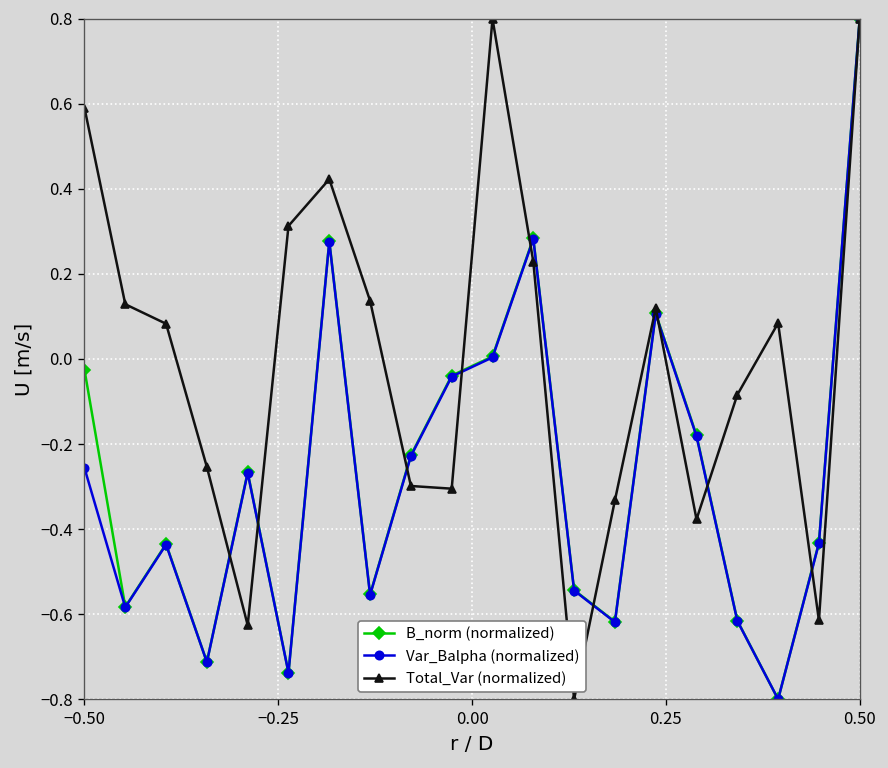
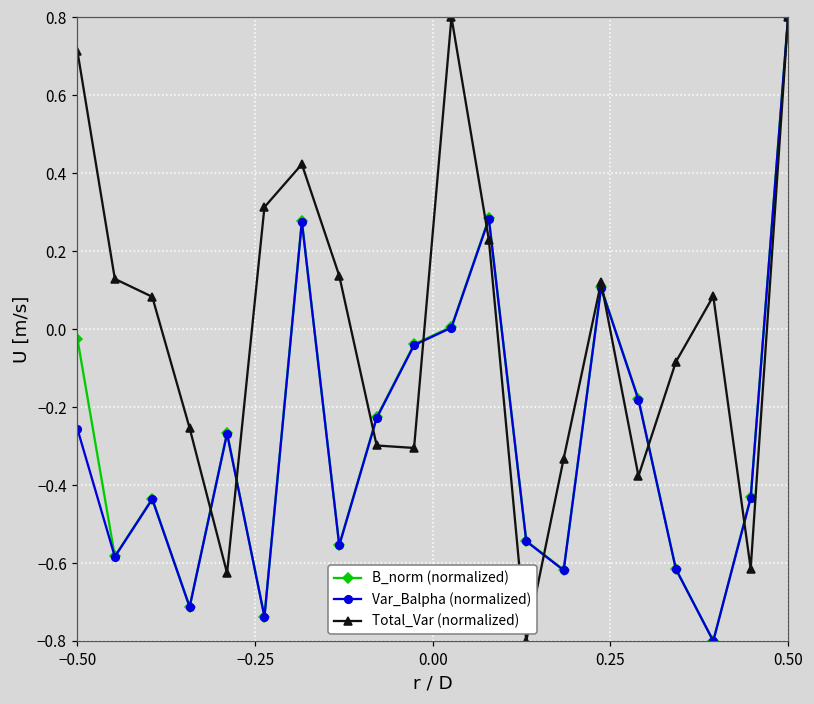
Total_Var (normalized), −0.50: 0.59 -> 0.71
